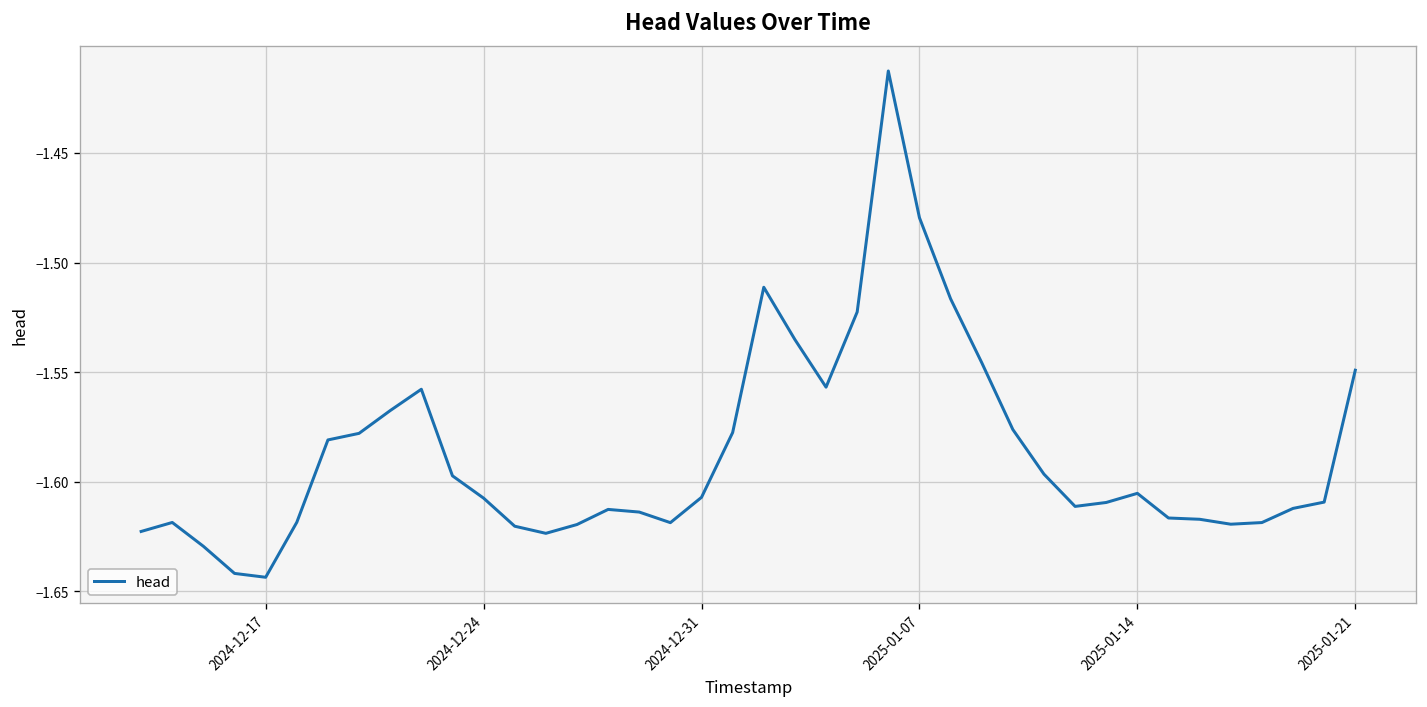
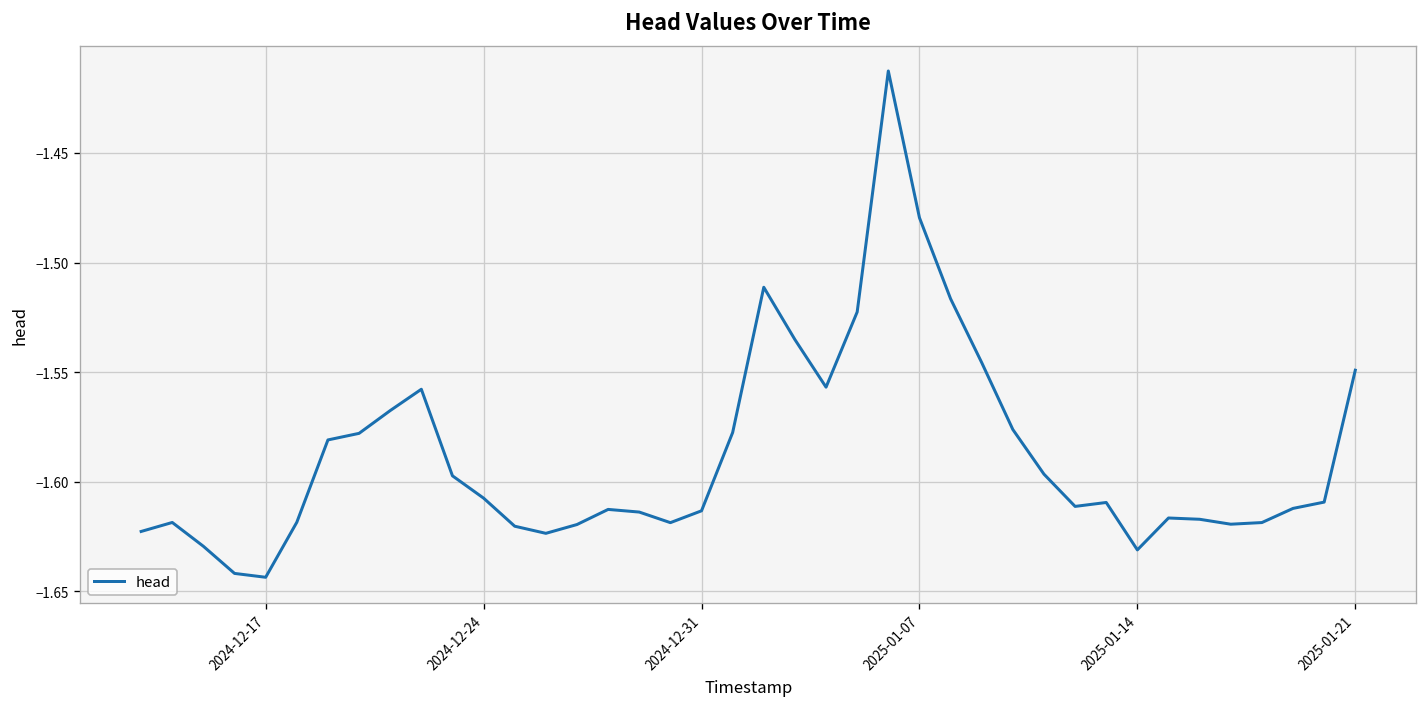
2024-12-31: -1.607 -> -1.613
2025-01-14: -1.605 -> -1.631
